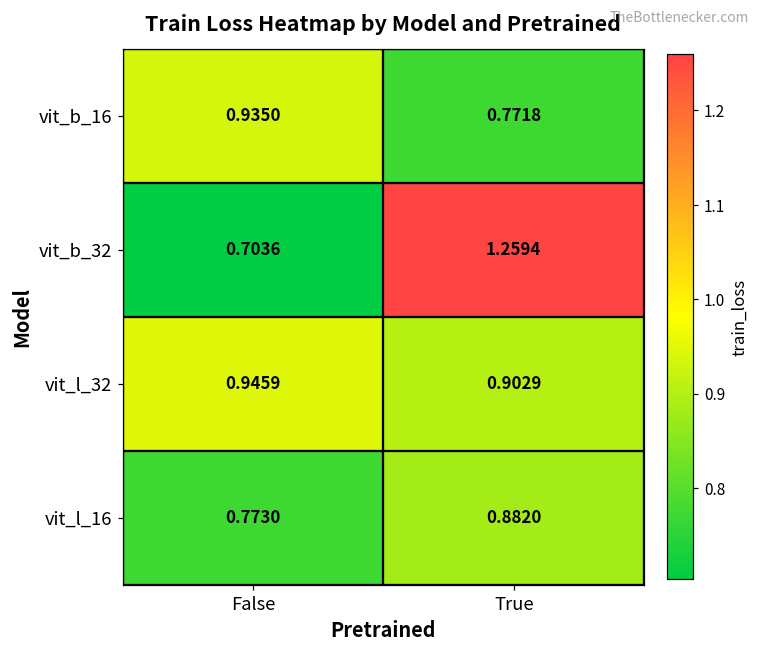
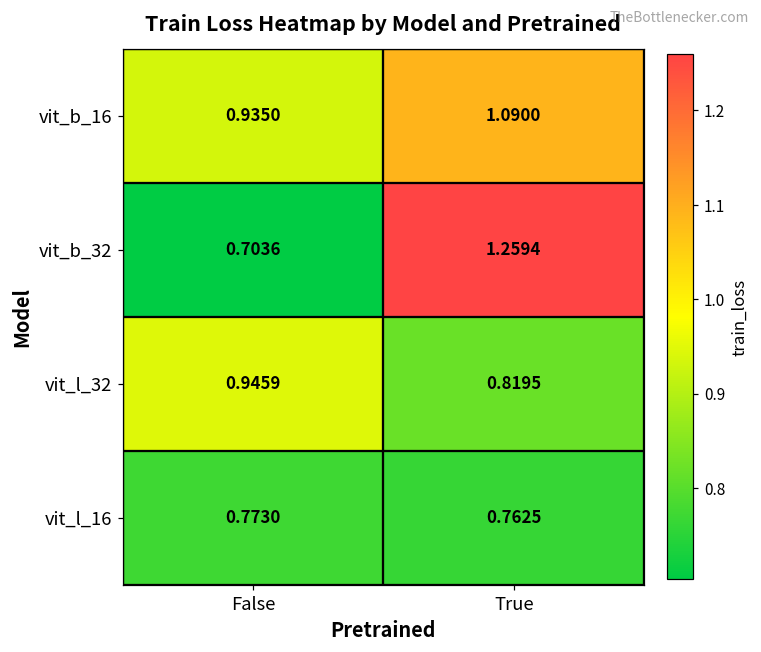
vit_b_16, True: 0.7718 -> 1.0900
vit_l_32, True: 0.9029 -> 0.8195
vit_l_16, True: 0.8820 -> 0.7625
